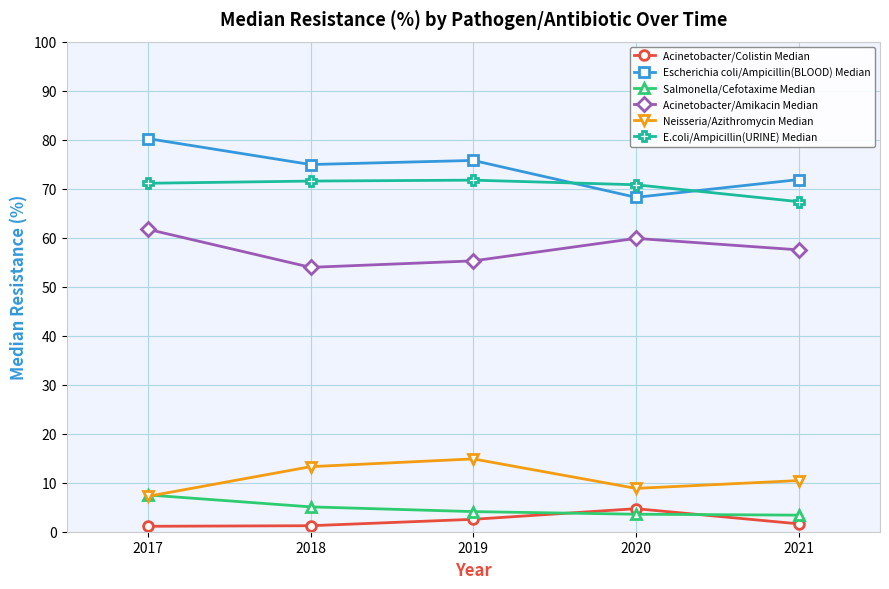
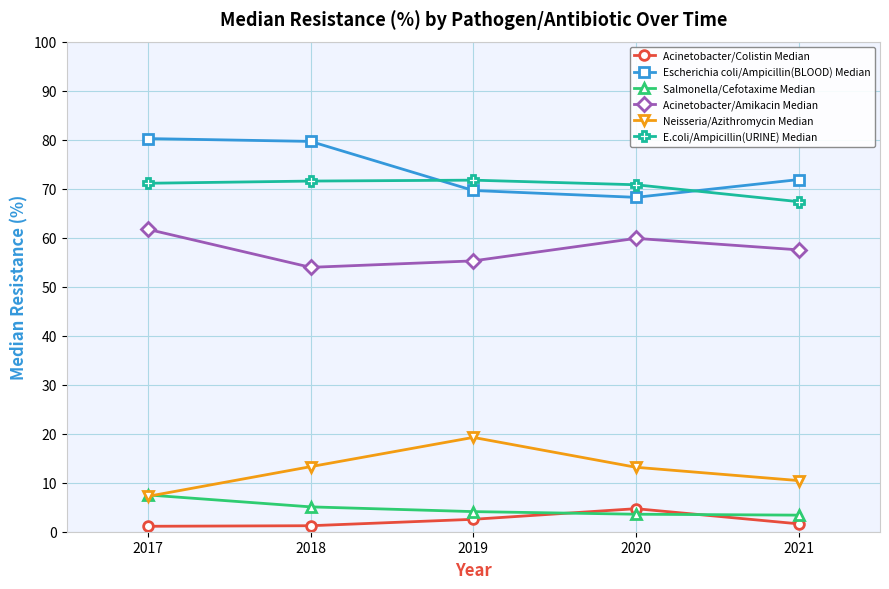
Escherichia coli/Ampicillin(BLOOD) Median, 2018: 75 -> 80
Escherichia coli/Ampicillin(BLOOD) Median, 2019: 76 -> 70
Neisseria/Azithromycin Median, 2019: 15 -> 19
Neisseria/Azithromycin Median, 2020: 9 -> 13
